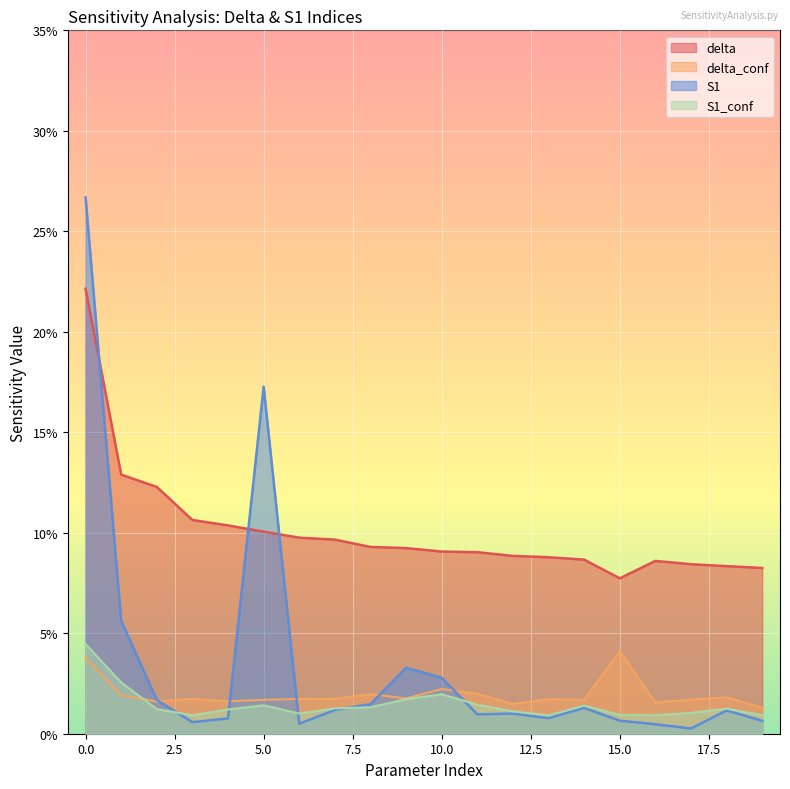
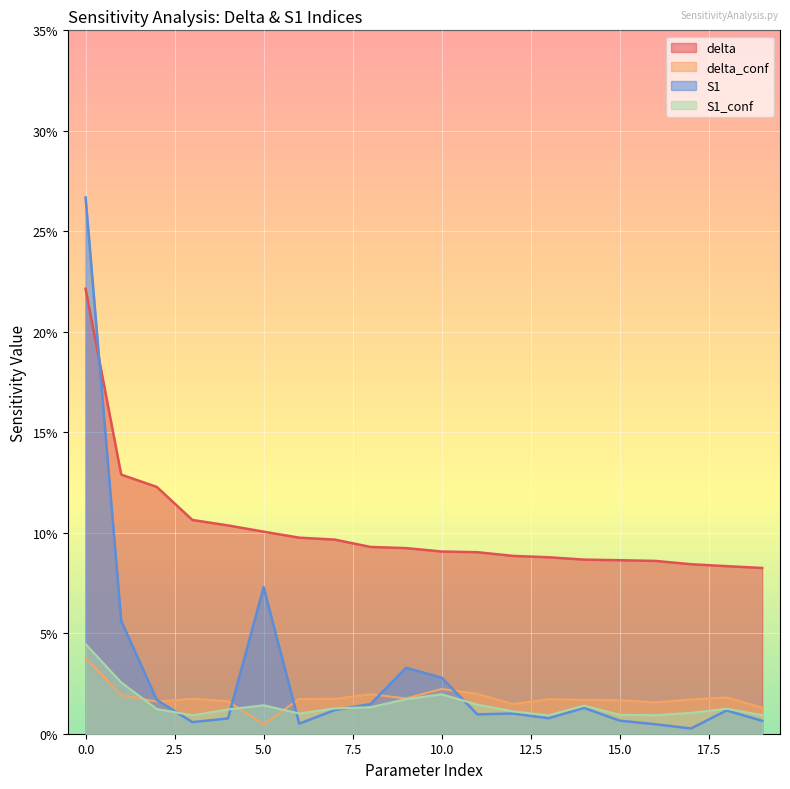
delta_conf, 5.0: 1.7% -> 0.5%
S1, 5.0: 17.3% -> 7.3%
delta, 15.0: 7.7% -> 8.6%
delta_conf, 15.0: 4.1% -> 1.7%
